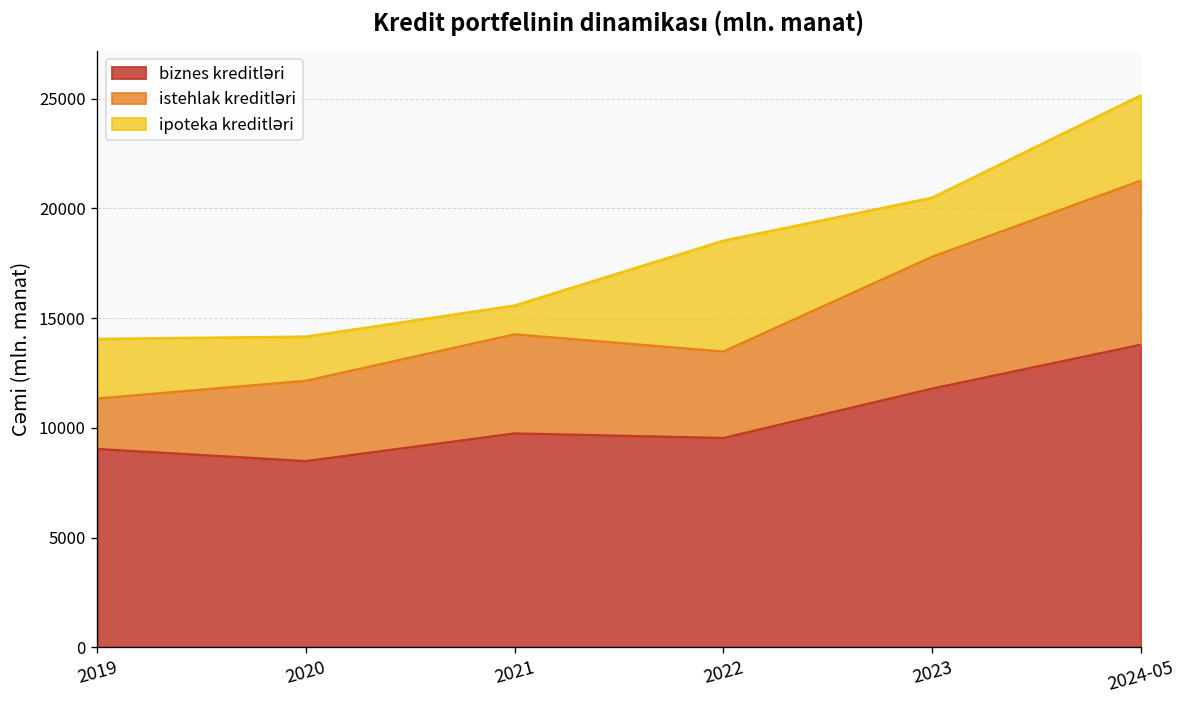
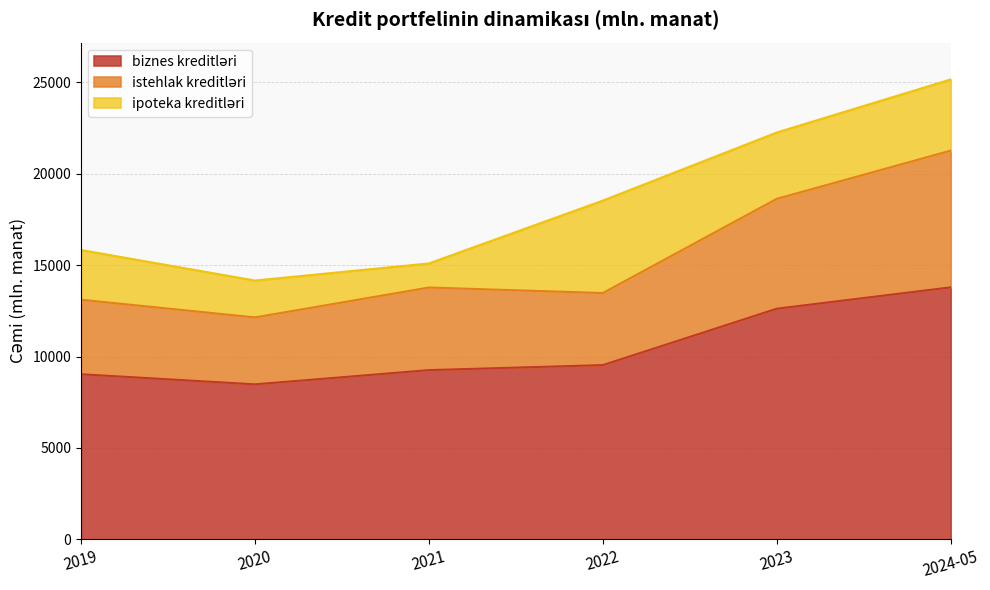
istehlak kreditləri, 2019: 2300 -> 4100
biznes kreditləri, 2021: 9700 -> 9300
biznes kreditləri, 2023: 11800 -> 12600
ipoteka kreditləri, 2023: 2700 -> 3600
